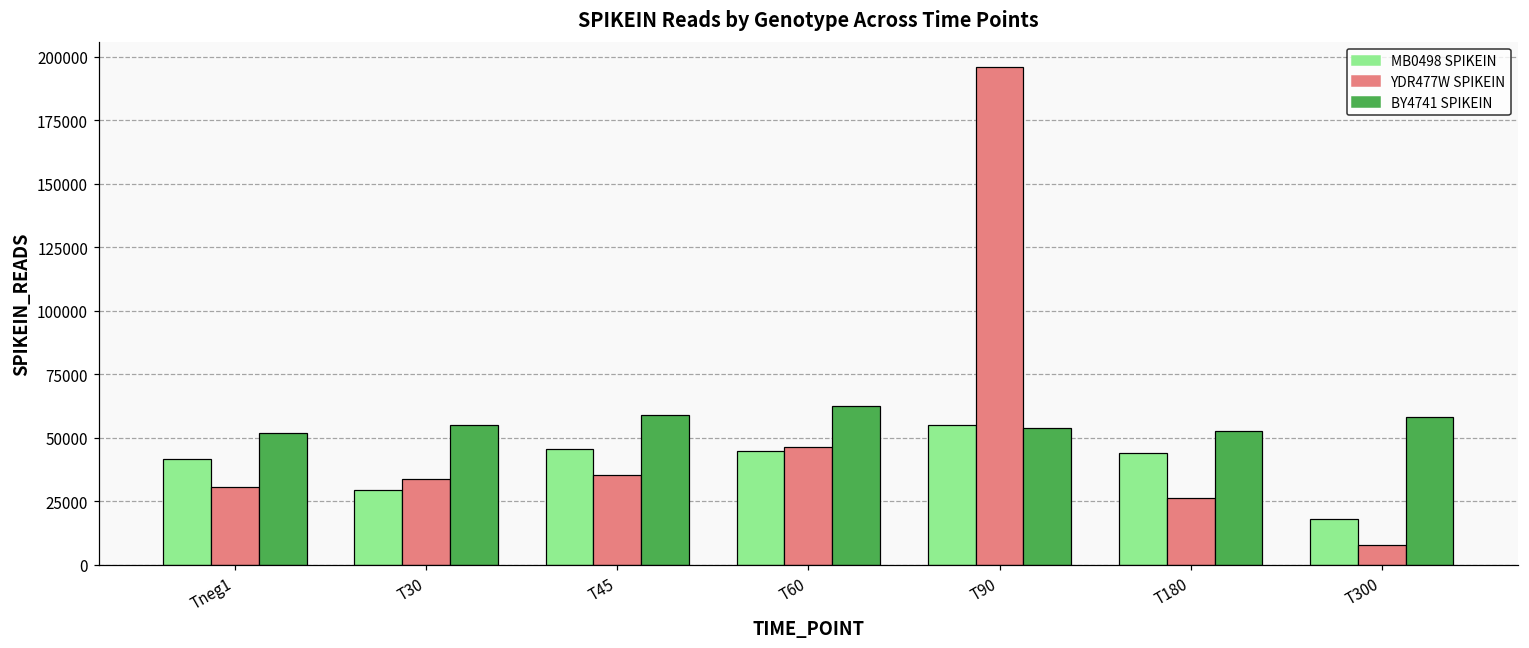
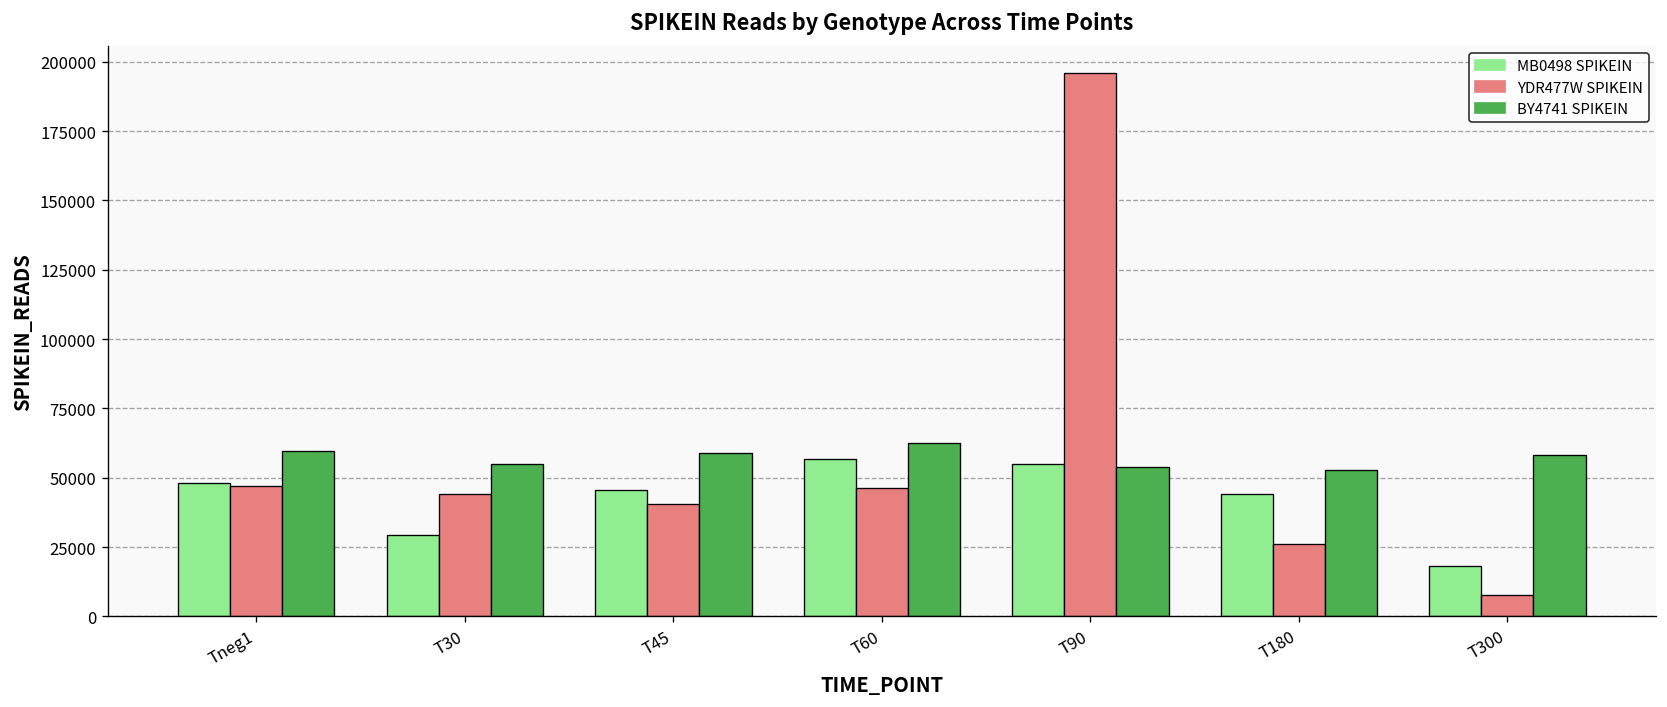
MB0498 SPIKEIN, Tneg1: 42000 -> 48000
YDR477W SPIKEIN, Tneg1: 31000 -> 47000
BY4741 SPIKEIN, Tneg1: 52000 -> 60000
YDR477W SPIKEIN, T30: 34000 -> 44000
YDR477W SPIKEIN, T45: 36000 -> 41000
MB0498 SPIKEIN, T60: 45000 -> 57000
